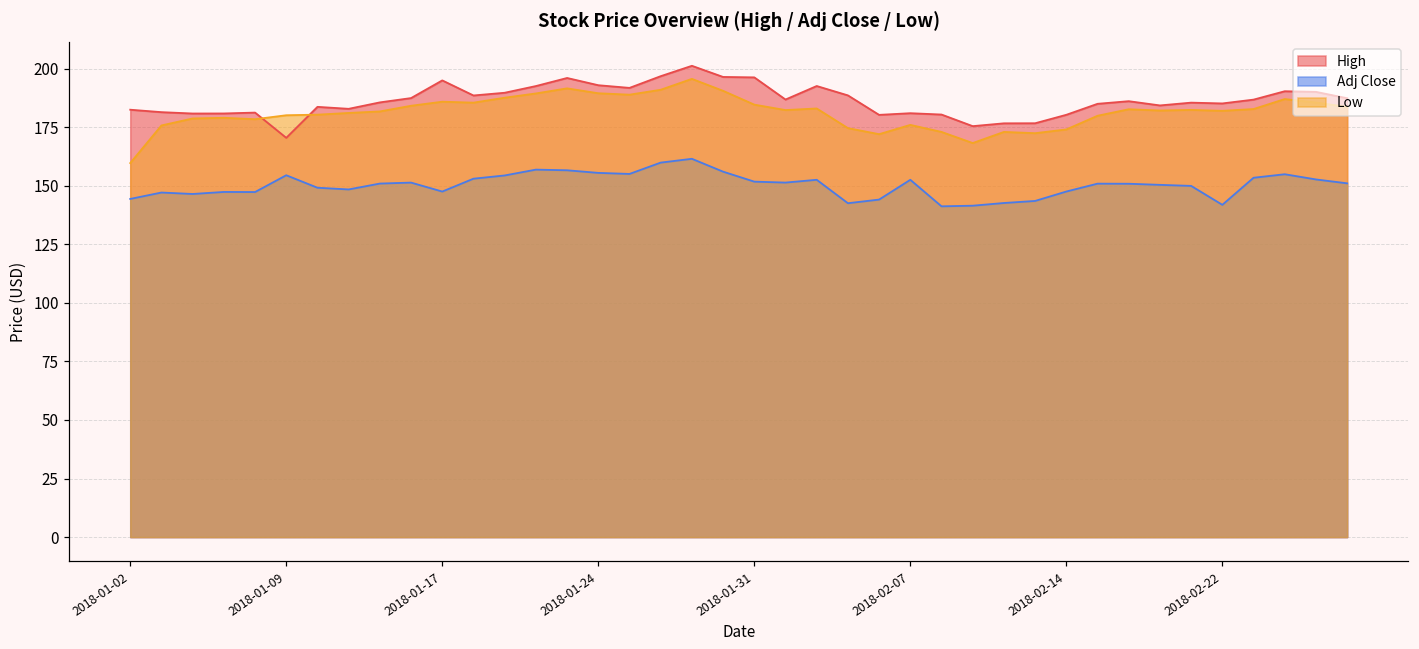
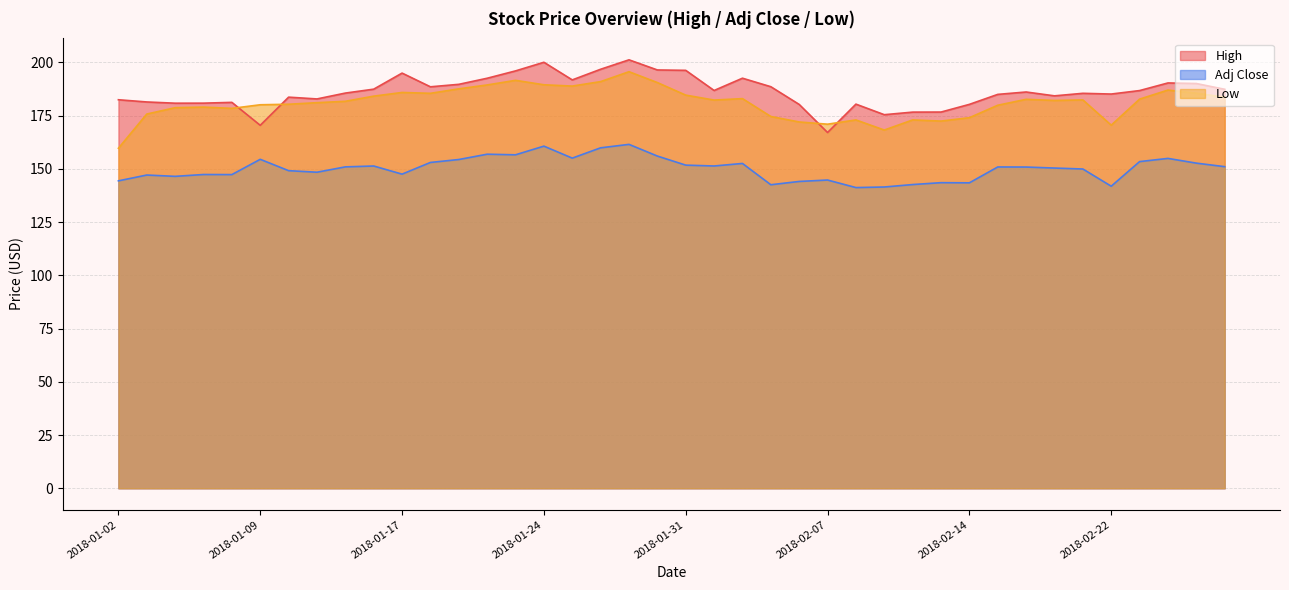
High, 2018-01-24: 193 -> 200
Adj Close, 2018-01-24: 156 -> 161
High, 2018-02-07: 181 -> 167
Adj Close, 2018-02-07: 153 -> 145
Low, 2018-02-07: 176 -> 171
Adj Close, 2018-02-14: 148 -> 143
Low, 2018-02-22: 182 -> 171
